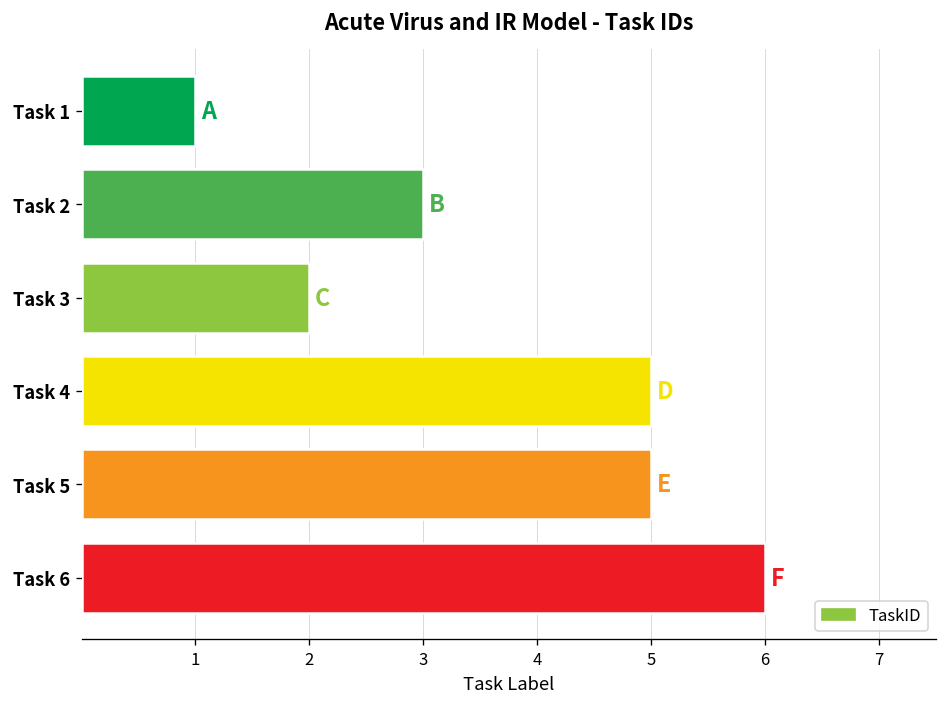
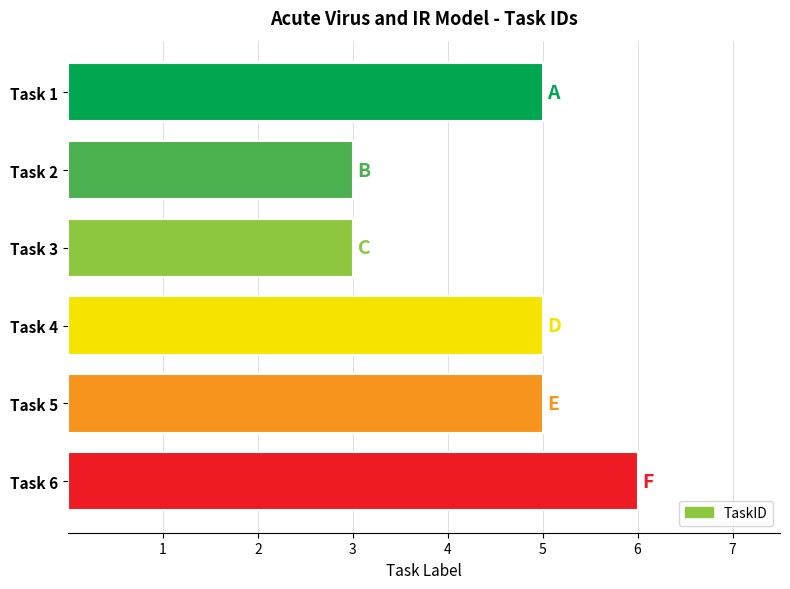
Task 1: 1 -> 5
Task 3: 2 -> 3
